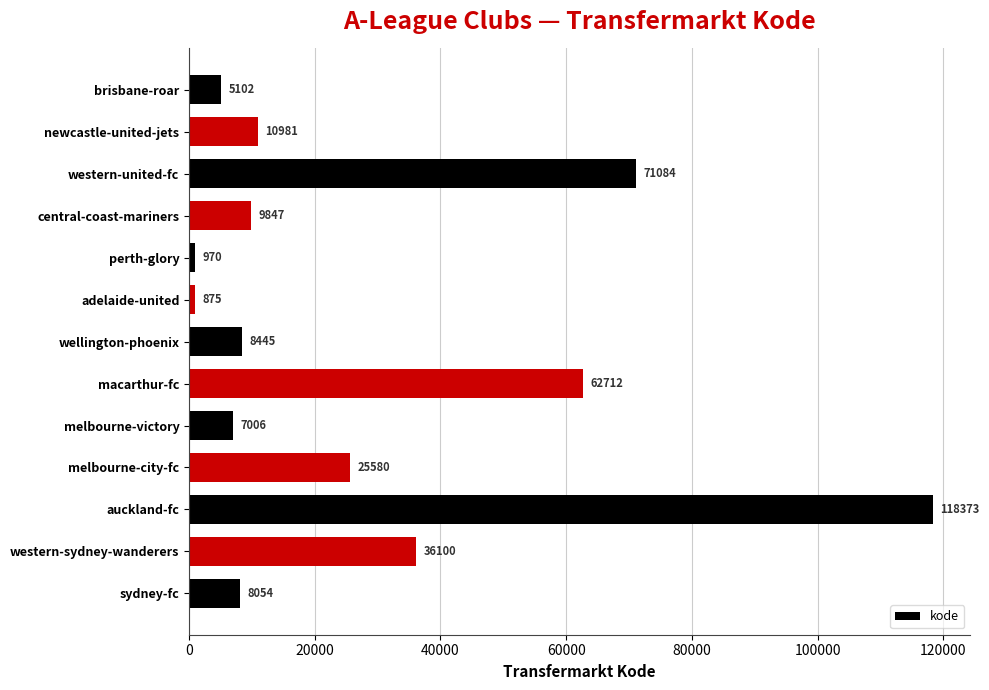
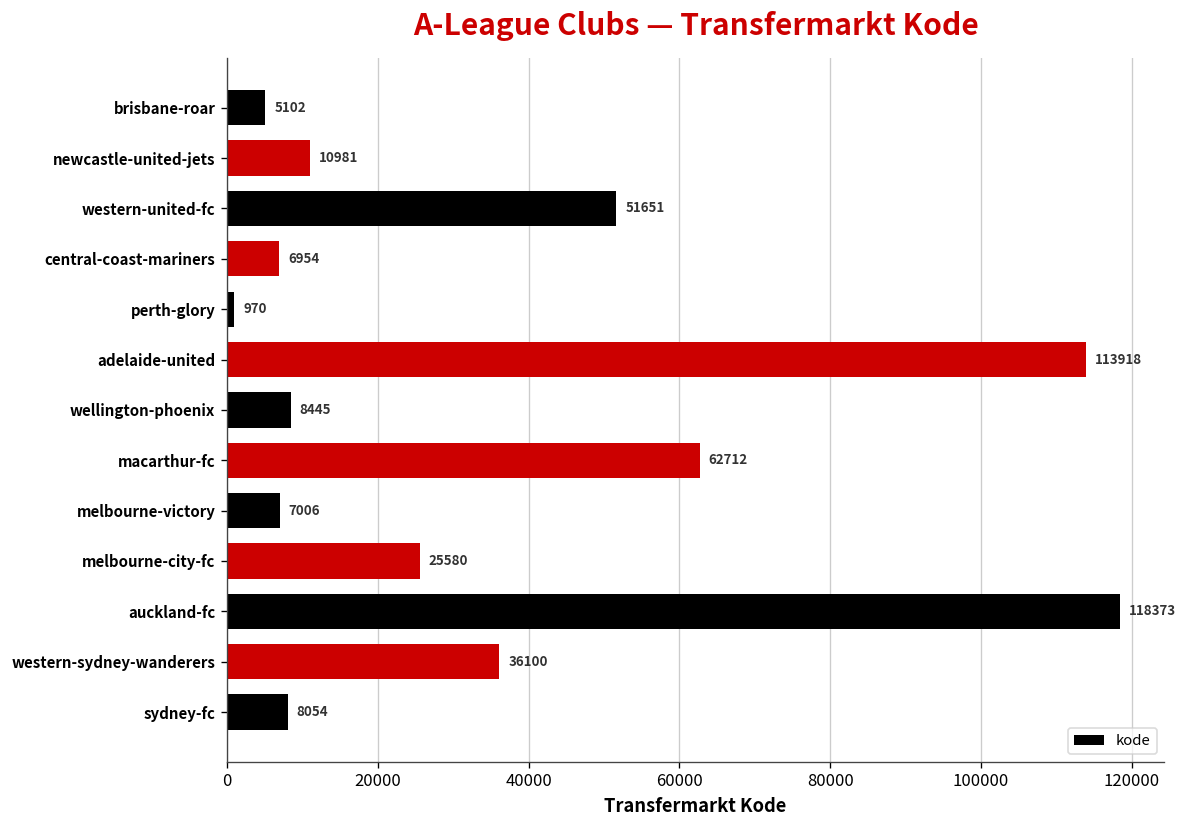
western-united-fc: 71084 -> 51651
central-coast-mariners: 9847 -> 6954
adelaide-united: 875 -> 113918
